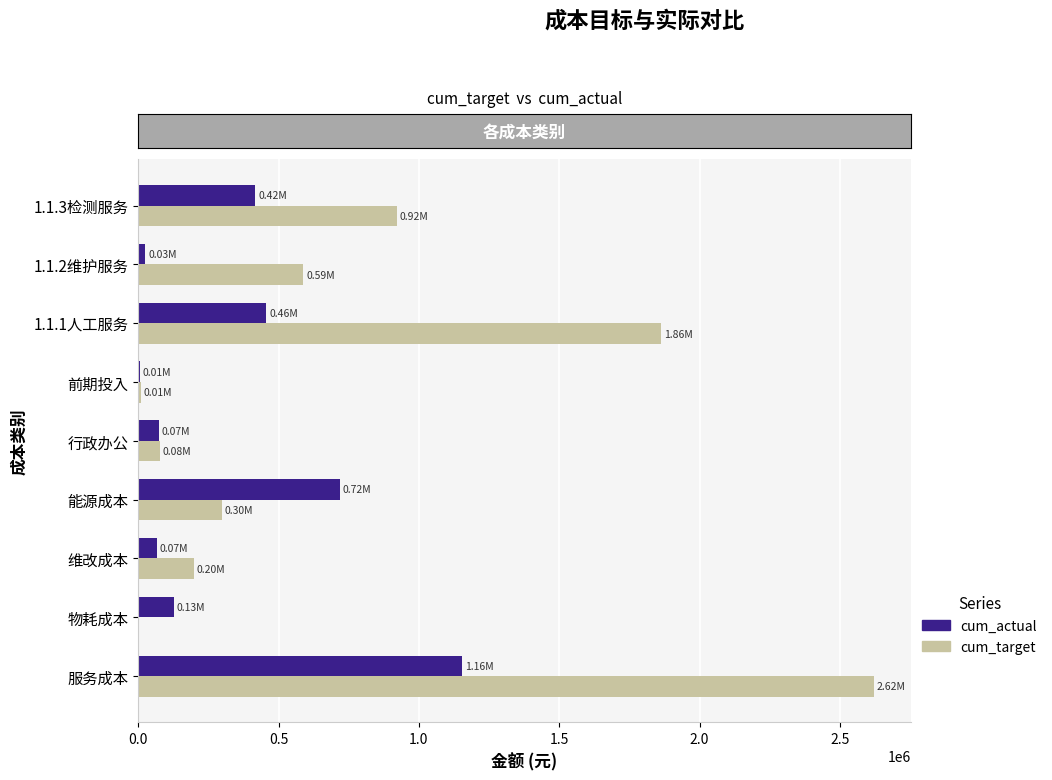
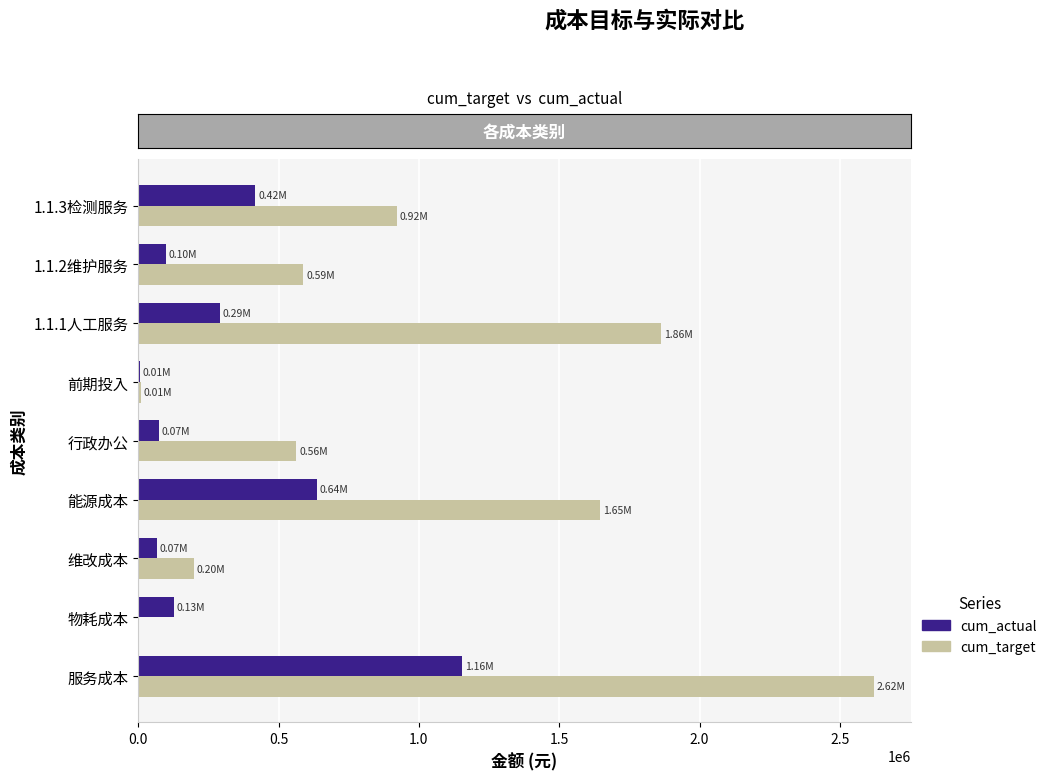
cum_actual, 1.1.2维护服务: 0.03M -> 0.10M
cum_actual, 1.1.1人工服务: 0.46M -> 0.29M
cum_target, 行政办公: 0.08M -> 0.56M
cum_actual, 能源成本: 0.72M -> 0.64M
cum_target, 能源成本: 0.30M -> 1.65M
